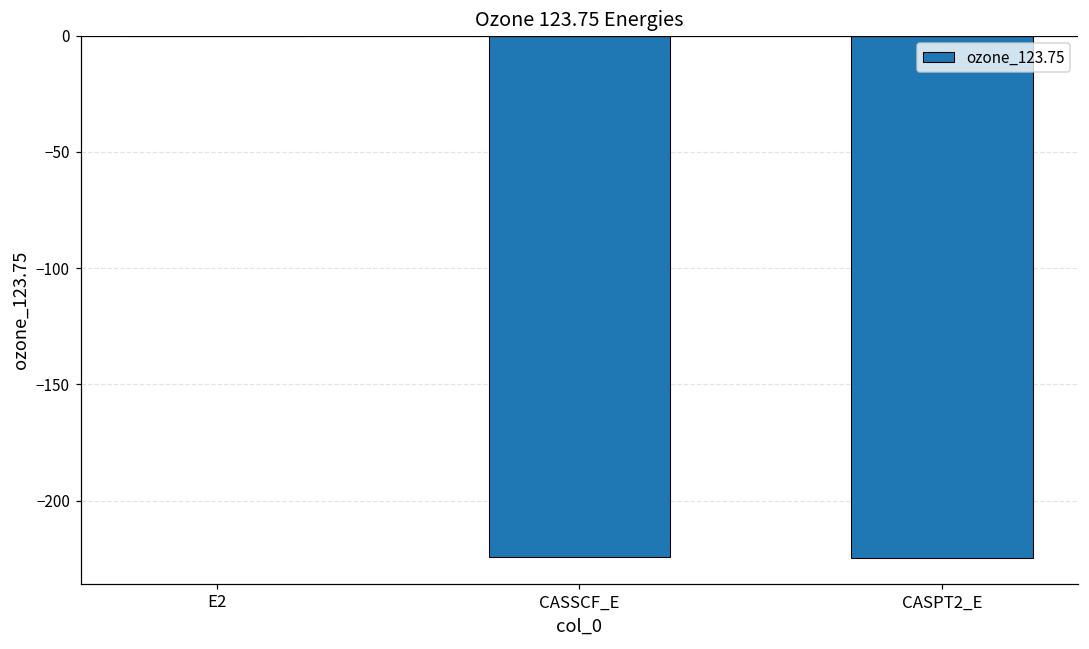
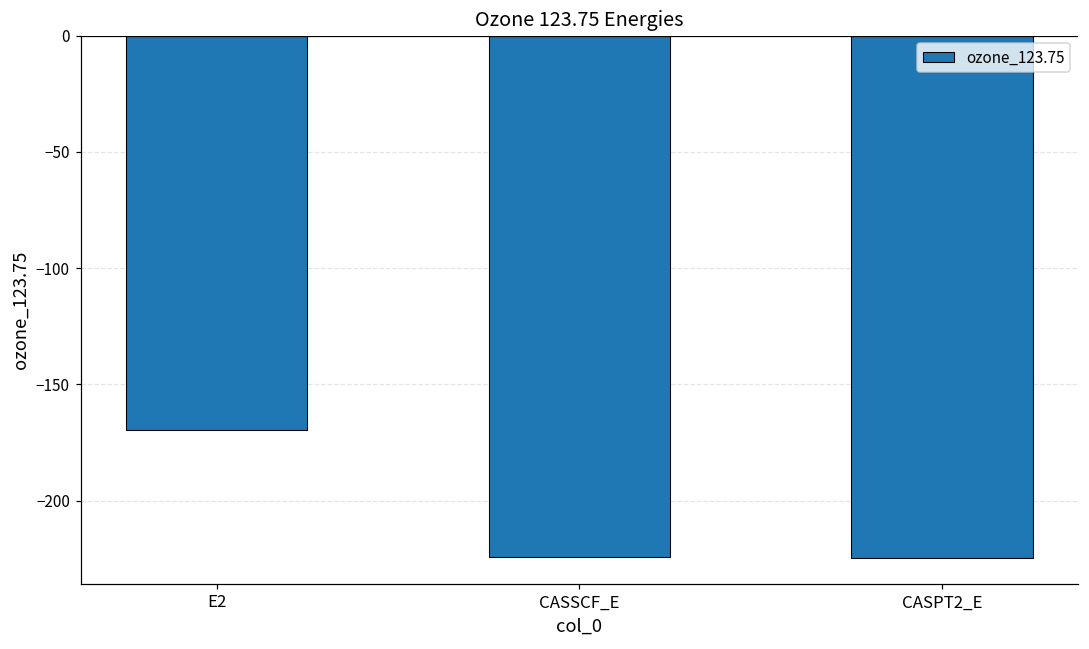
E2: 0 -> -170
